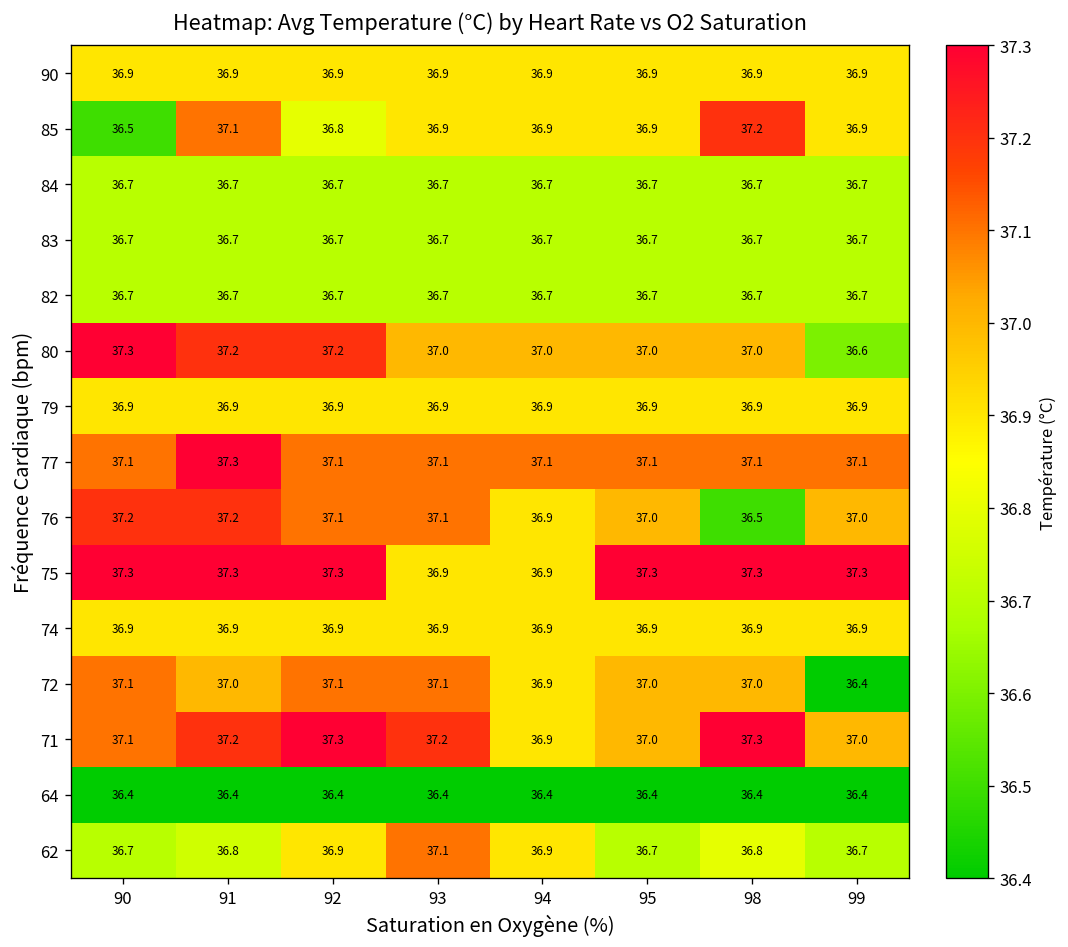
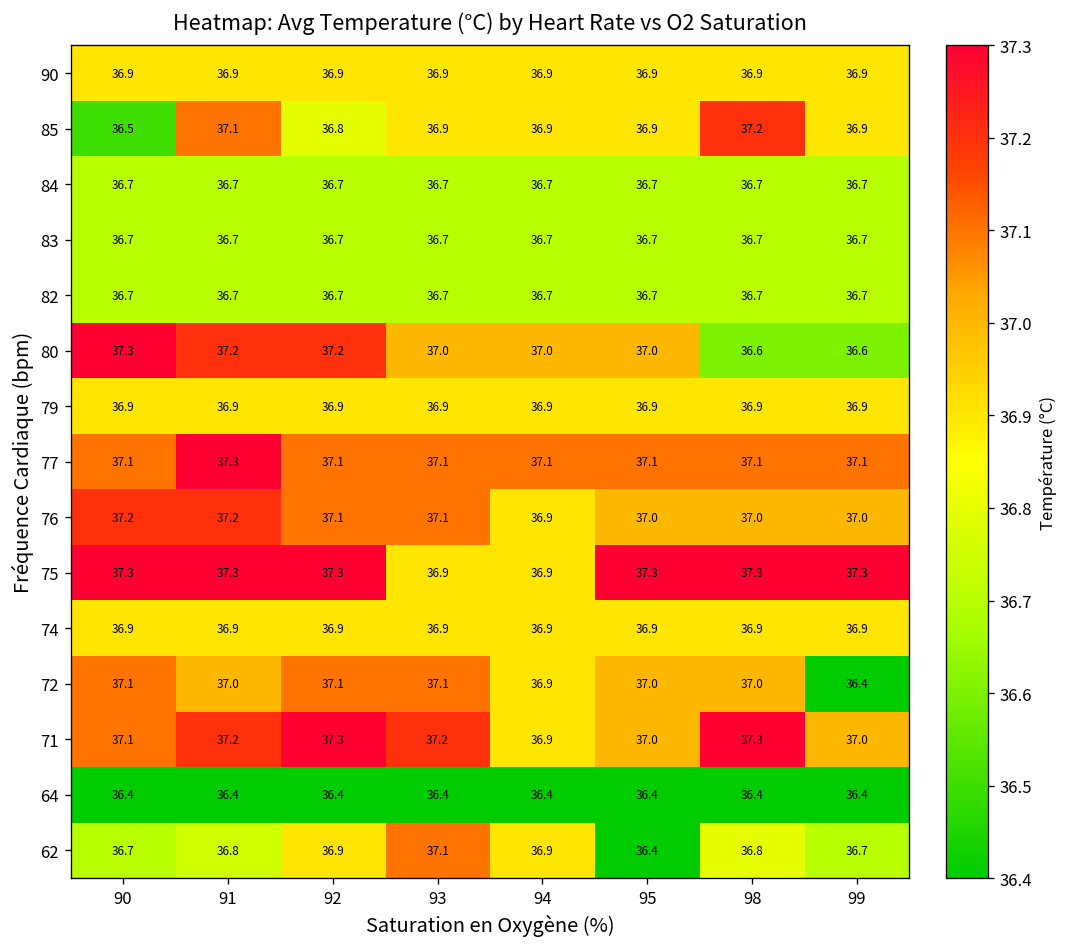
80, 98: 37.0 -> 36.6
76, 98: 36.5 -> 37.0
62, 95: 36.7 -> 36.4
